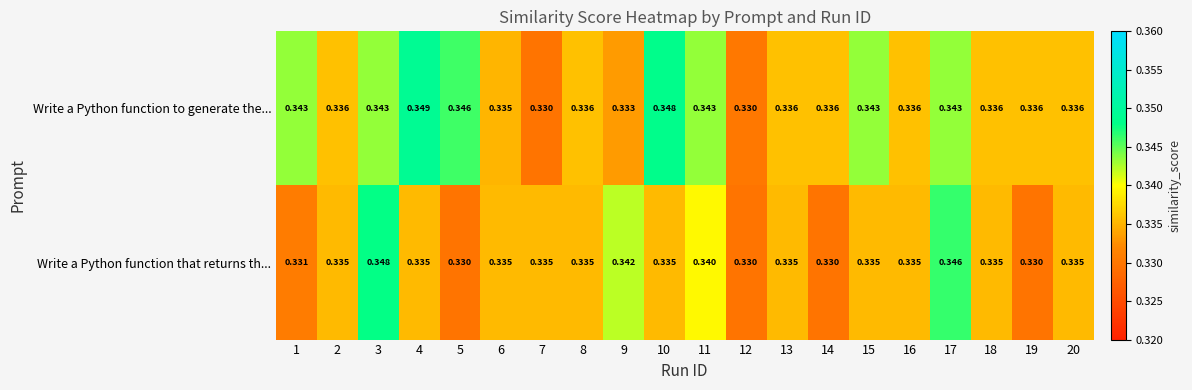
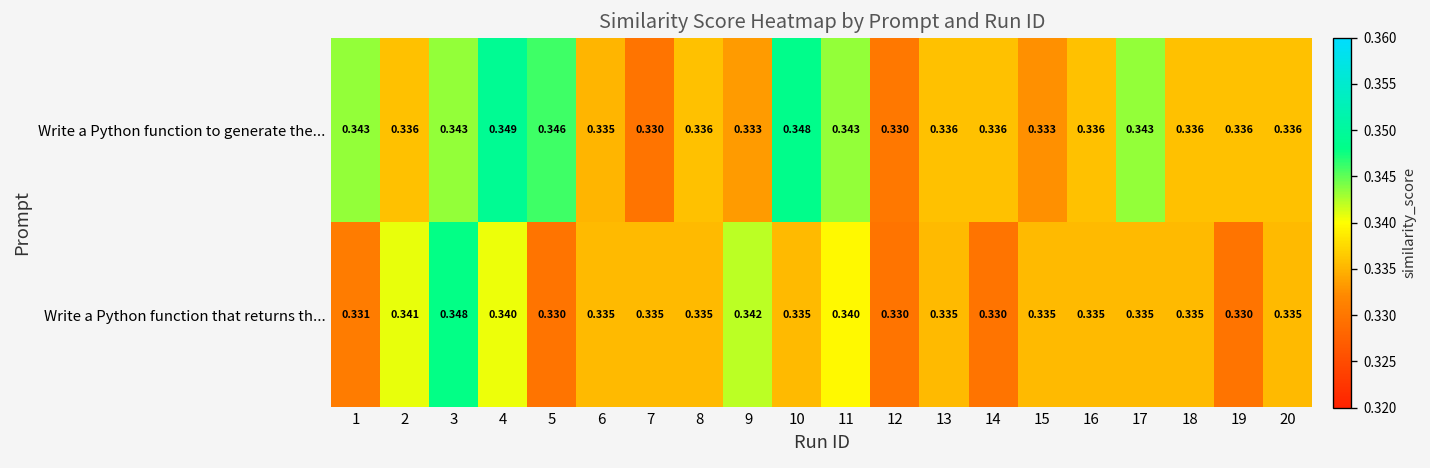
Write a Python function to generate the..., 15: 0.343 -> 0.333
Write a Python function that returns th..., 2: 0.335 -> 0.341
Write a Python function that returns th..., 4: 0.335 -> 0.340
Write a Python function that returns th..., 17: 0.346 -> 0.335
